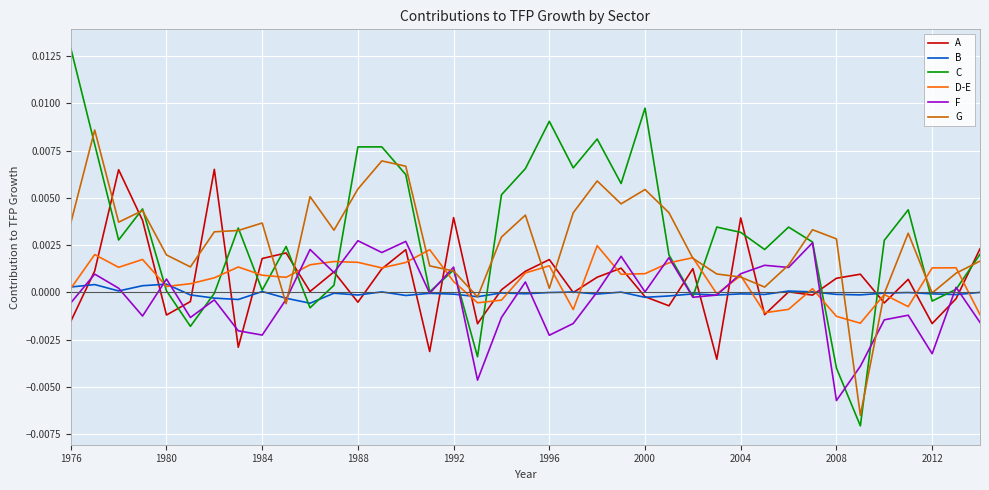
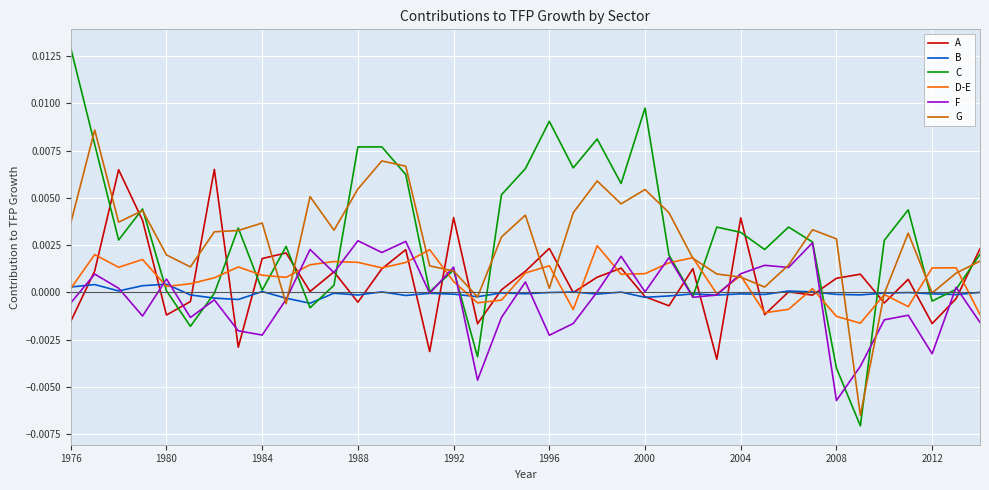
A, 1996: 0.0017 -> 0.0023
